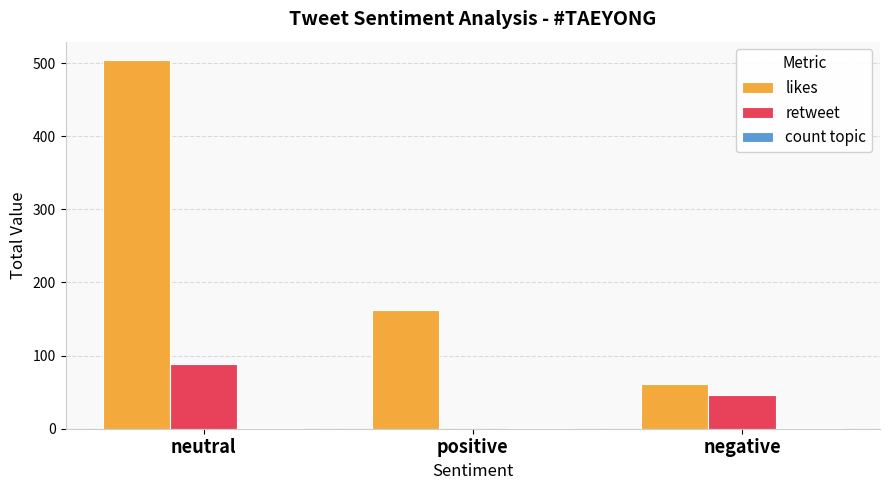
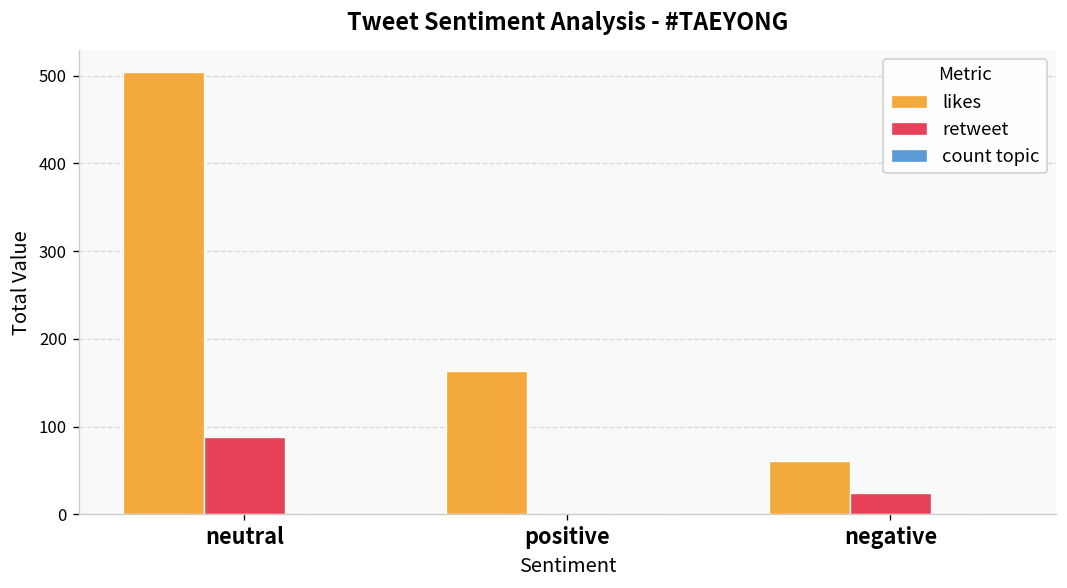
retweet, negative: 50 -> 30
